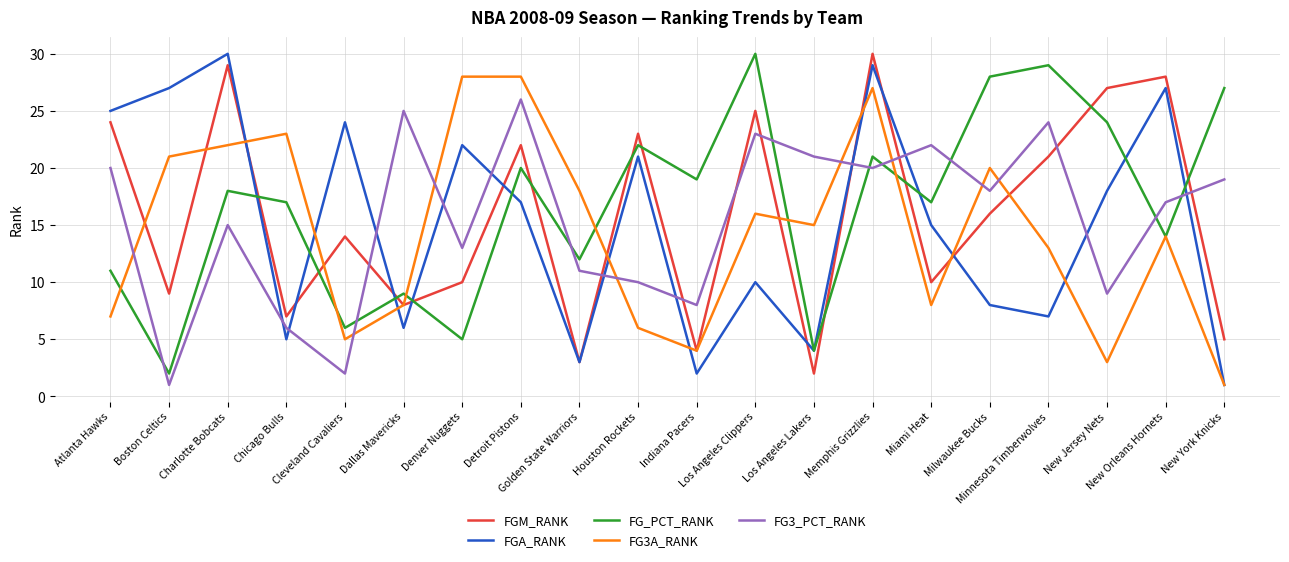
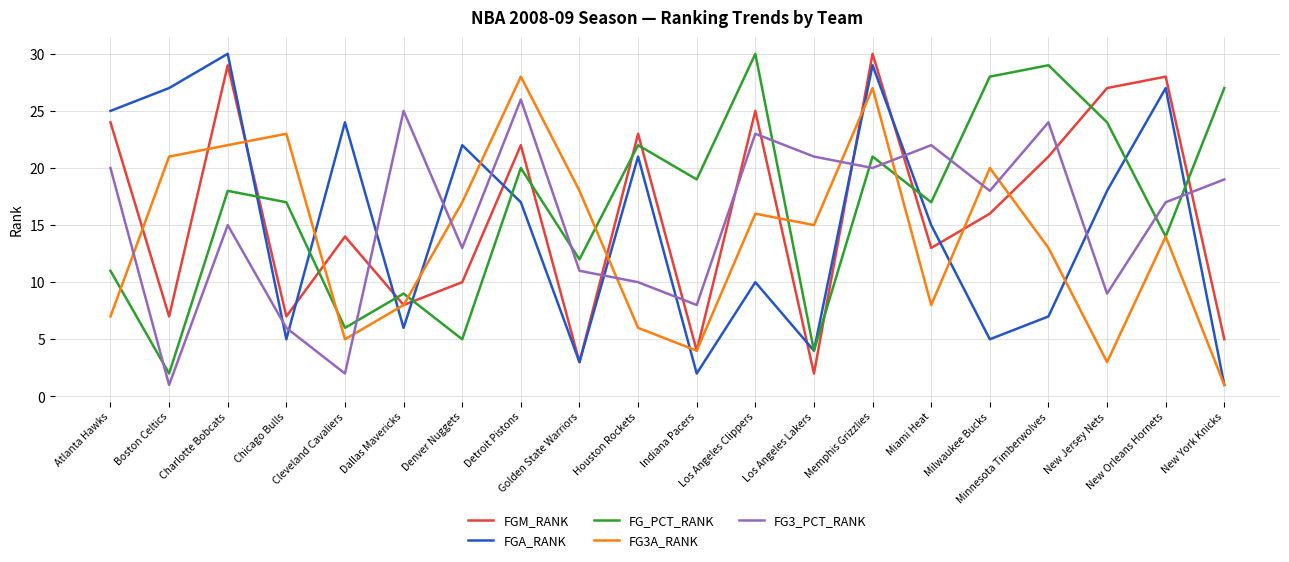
FGM_RANK, Boston Celtics: 9 -> 7
FG3A_RANK, Denver Nuggets: 28 -> 17
FGM_RANK, Miami Heat: 10 -> 13
FGA_RANK, Milwaukee Bucks: 8 -> 5
